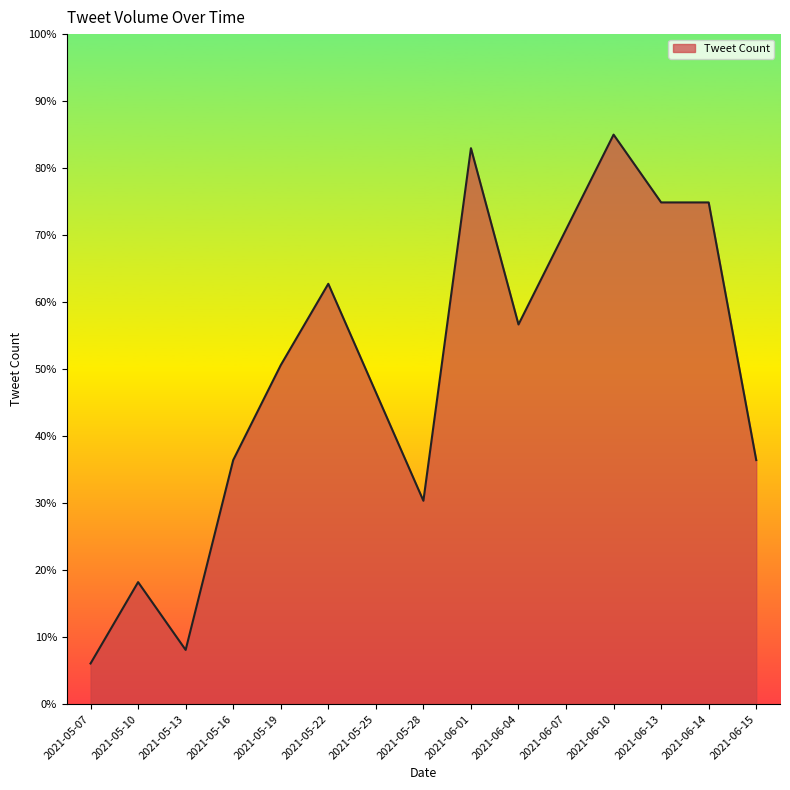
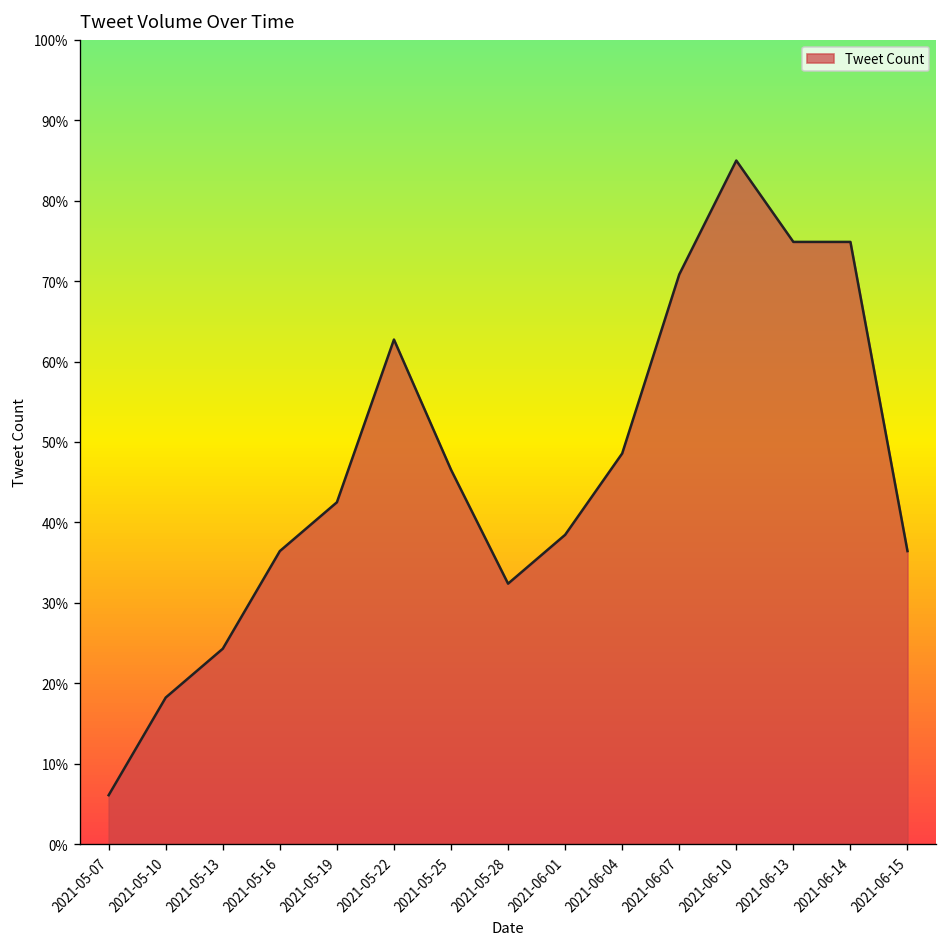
2021-05-13: 8% -> 24%
2021-05-19: 51% -> 43%
2021-05-28: 30% -> 32%
2021-06-01: 83% -> 38%
2021-06-04: 57% -> 49%
